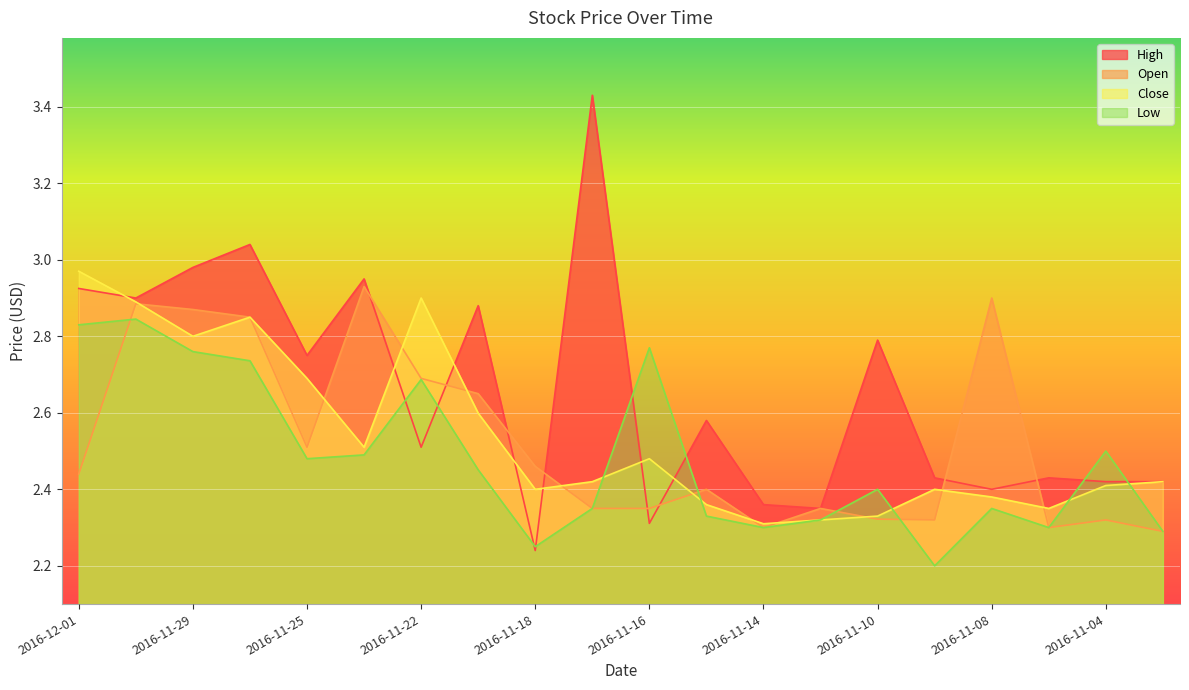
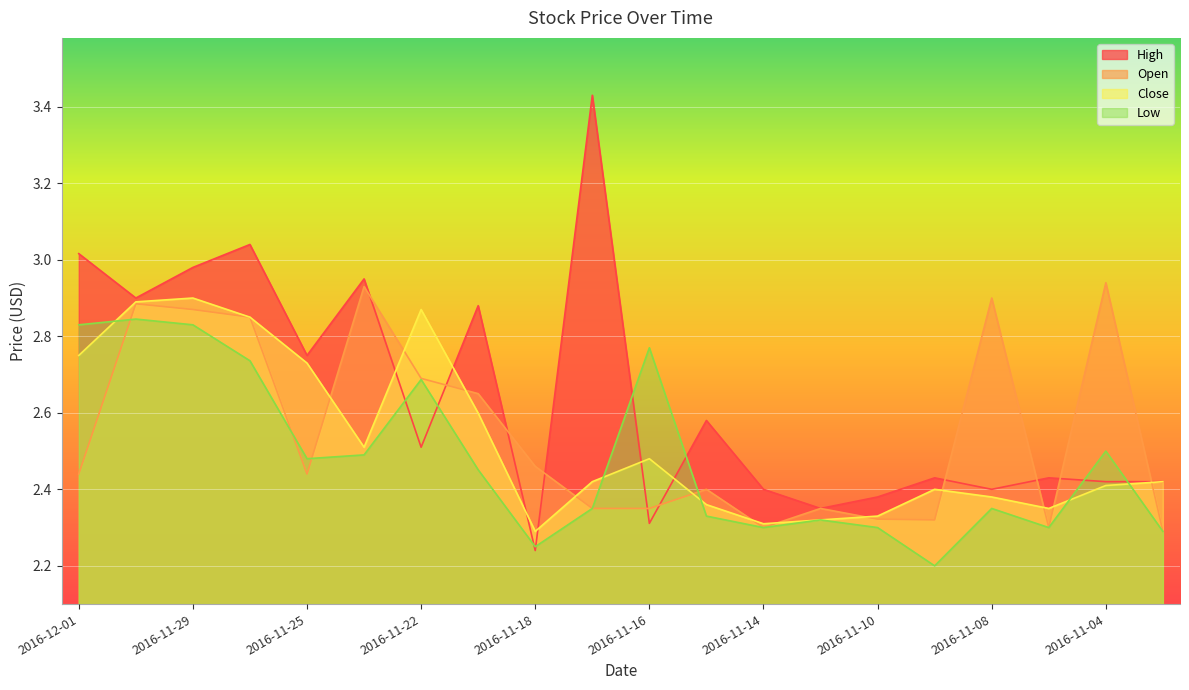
High, 2016-12-01: 2.93 -> 3.02
Close, 2016-12-01: 2.97 -> 2.75
Close, 2016-11-29: 2.8 -> 2.9
Low, 2016-11-29: 2.76 -> 2.83
Open, 2016-11-25: 2.51 -> 2.44
Close, 2016-11-25: 2.69 -> 2.73
Close, 2016-11-22: 2.90 -> 2.87
Close, 2016-11-18: 2.40 -> 2.29
High, 2016-11-14: 2.36 -> 2.40
High, 2016-11-10: 2.79 -> 2.38
Low, 2016-11-10: 2.4 -> 2.3
Open, 2016-11-04: 2.32 -> 2.94
